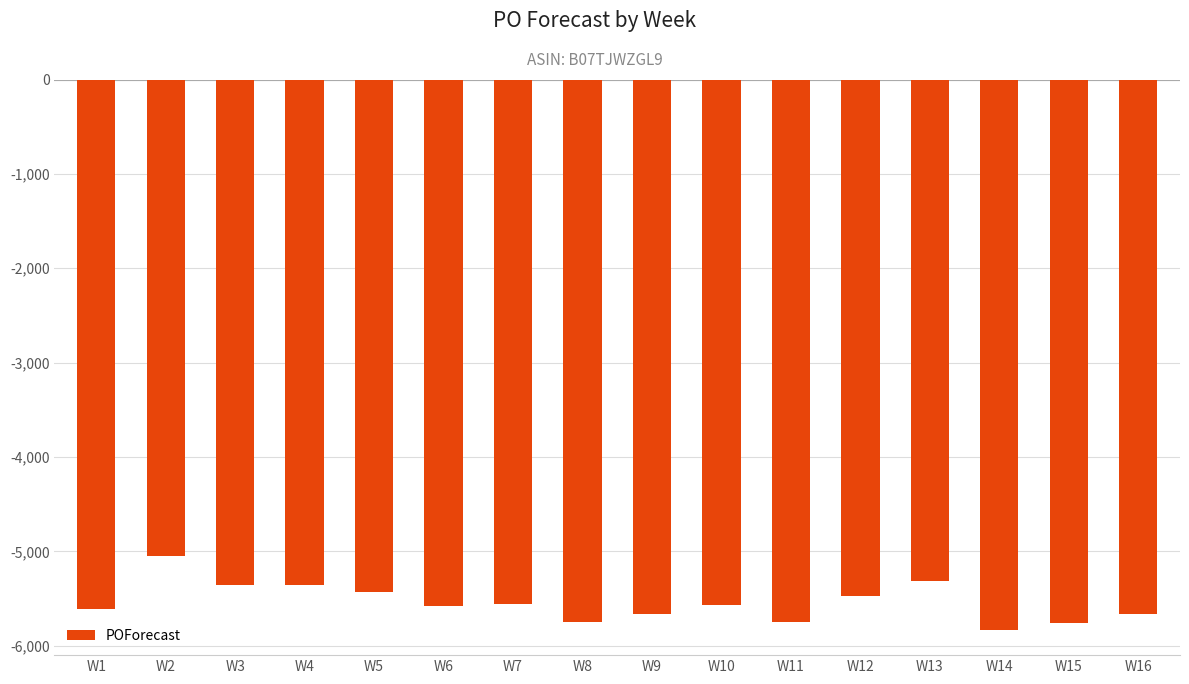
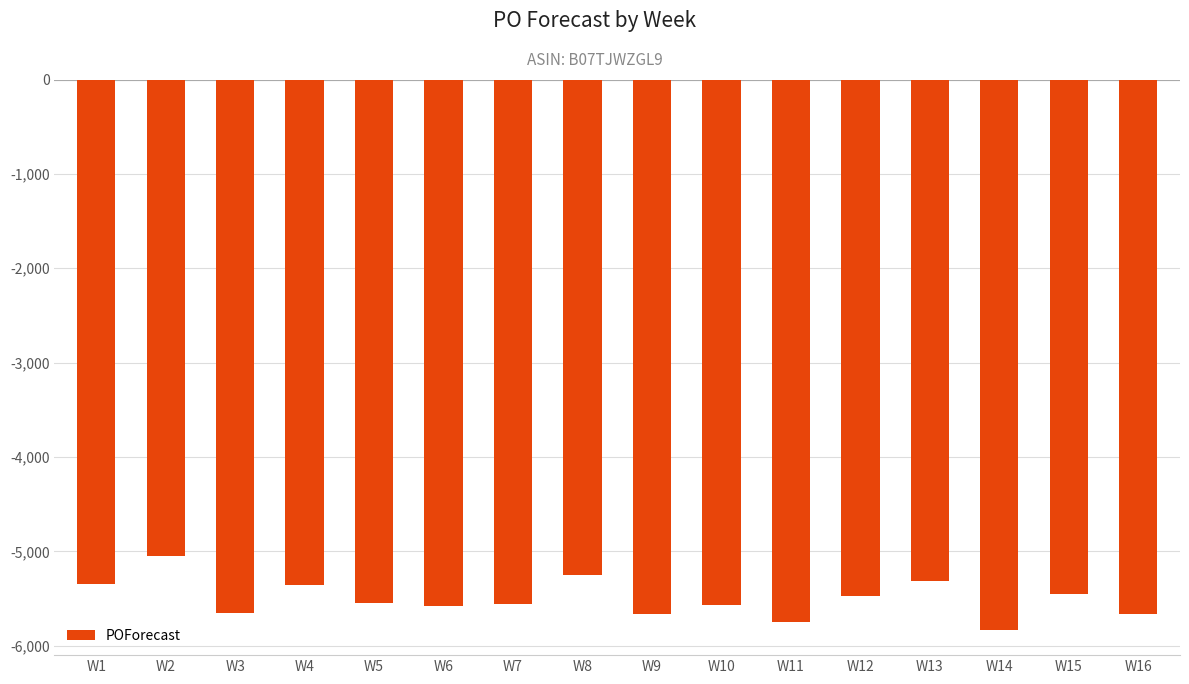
W1: -5,600 -> -5,300
W3: -5,400 -> -5,700
W5: -5,400 -> -5,500
W8: -5,700 -> -5,300
W15: -5,800 -> -5,500
